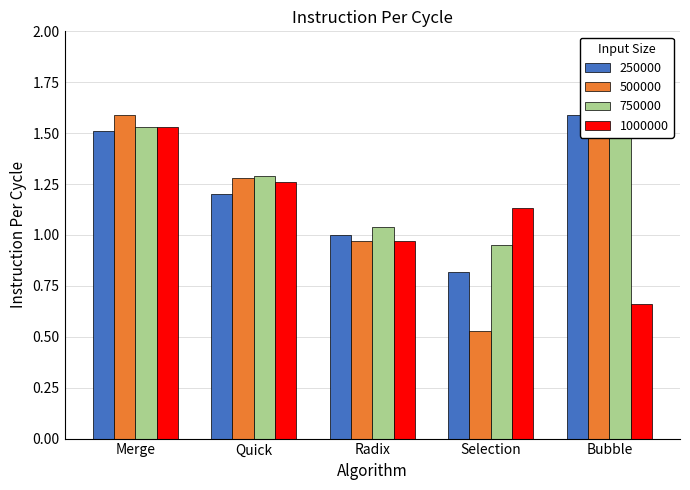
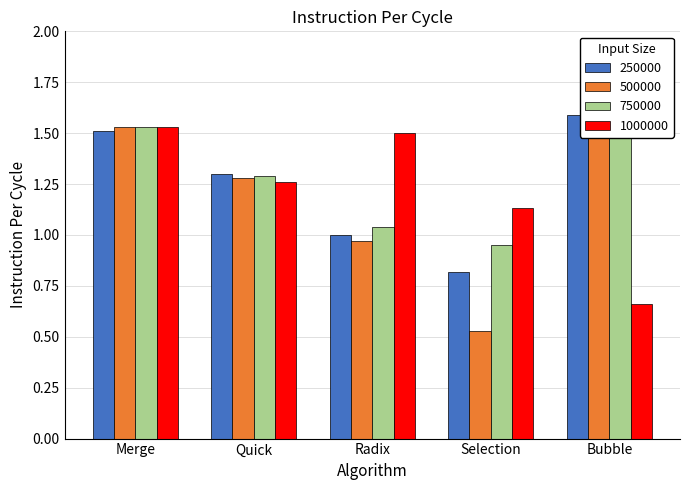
500000, Merge: 1.59 -> 1.53
250000, Quick: 1.2 -> 1.3
1000000, Radix: 0.97 -> 1.50
